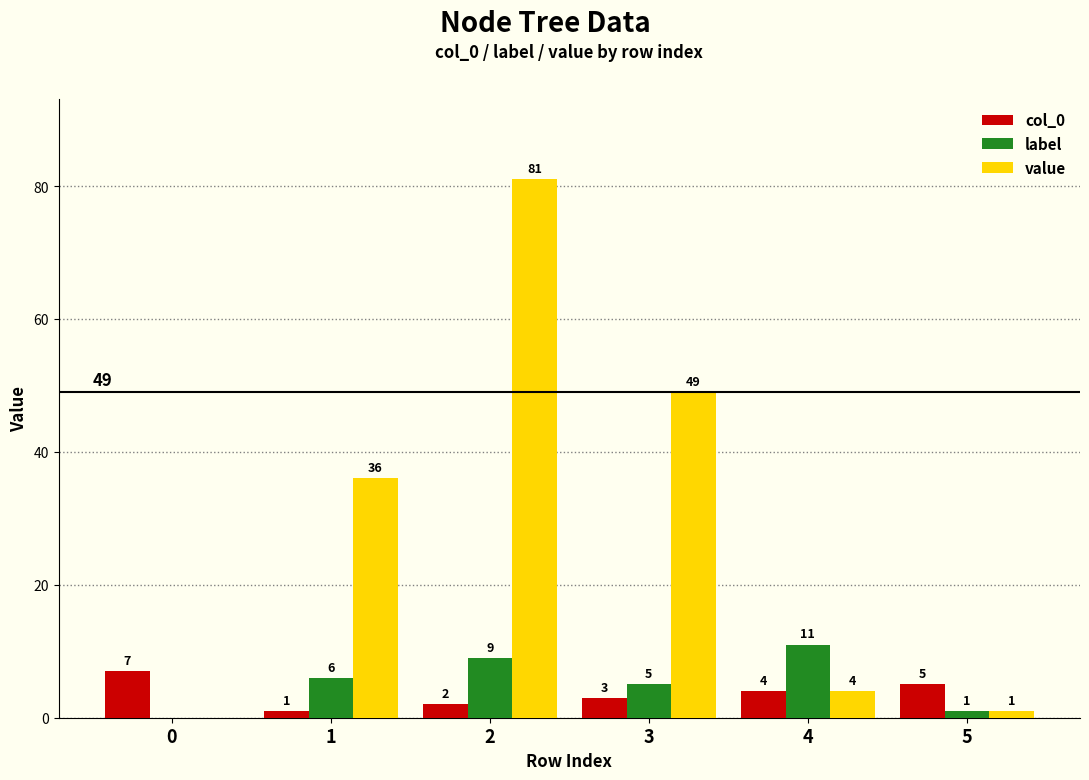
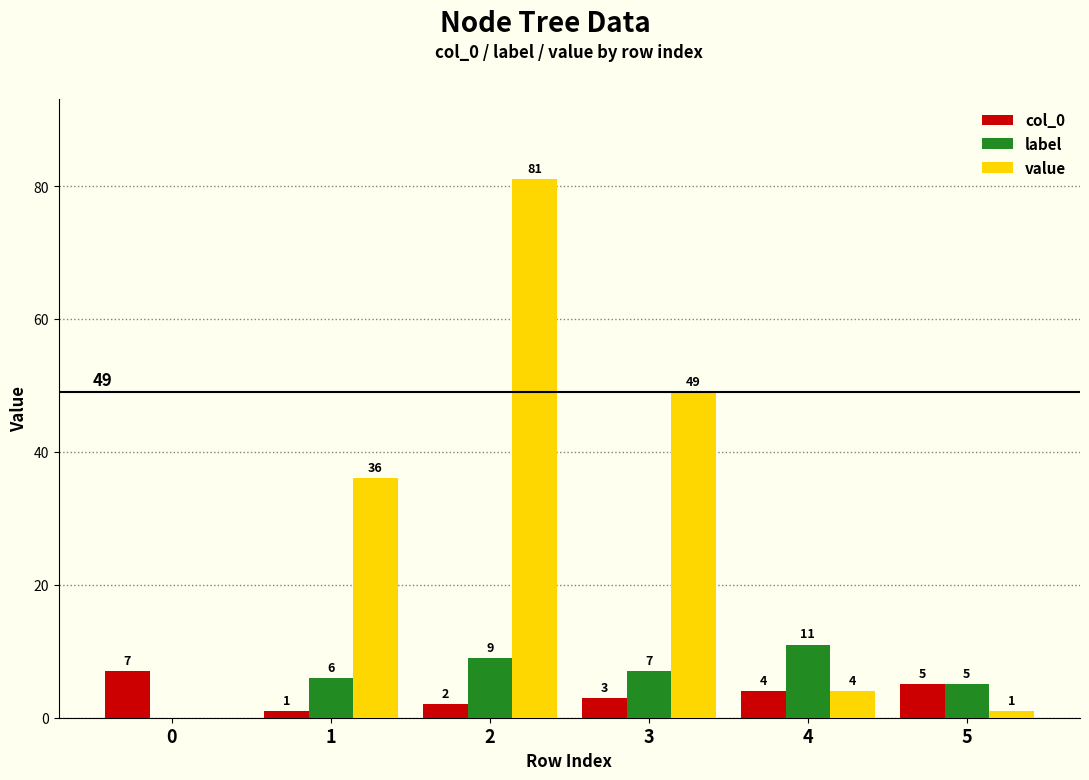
label, 3: 5 -> 7
label, 5: 1 -> 5
